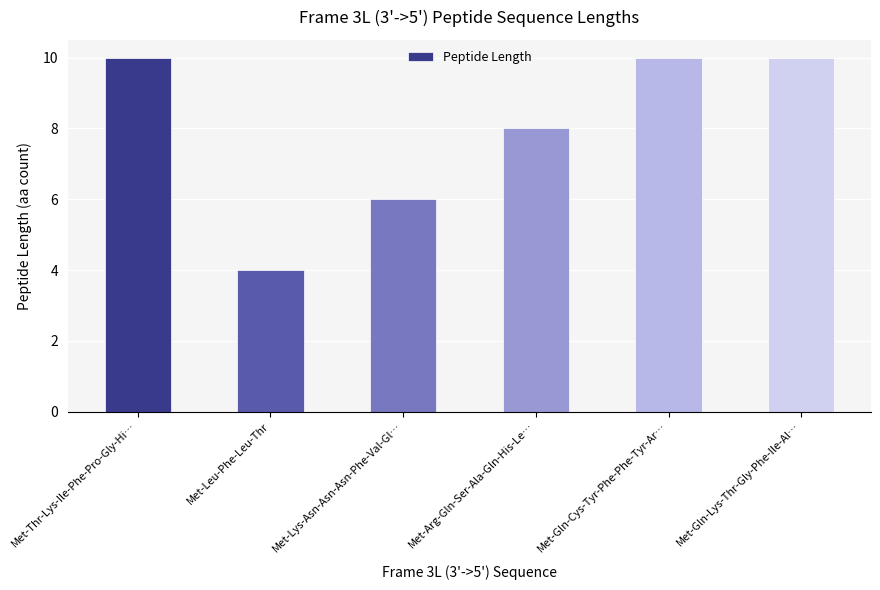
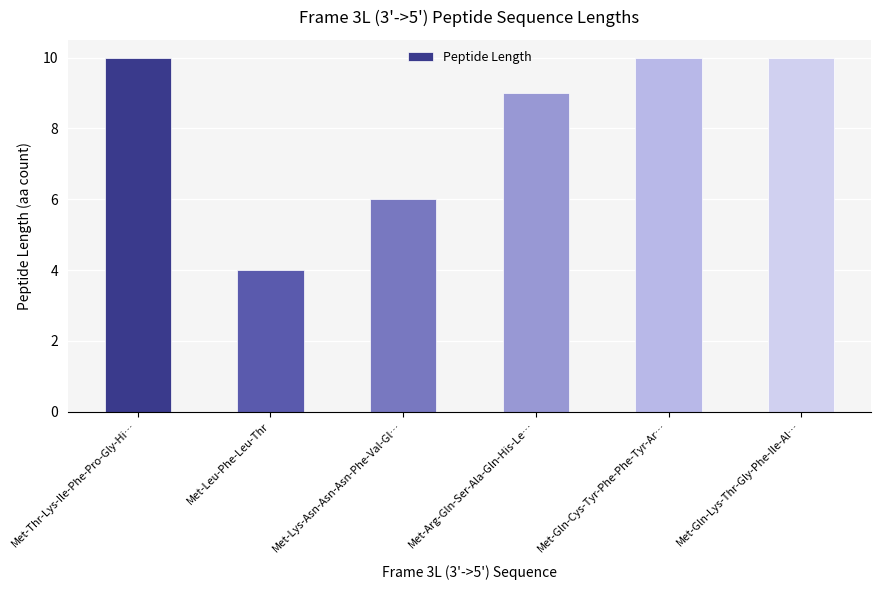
Met-Arg-Gln-Ser-Ala-Gln-His-Le…: 8 -> 9
